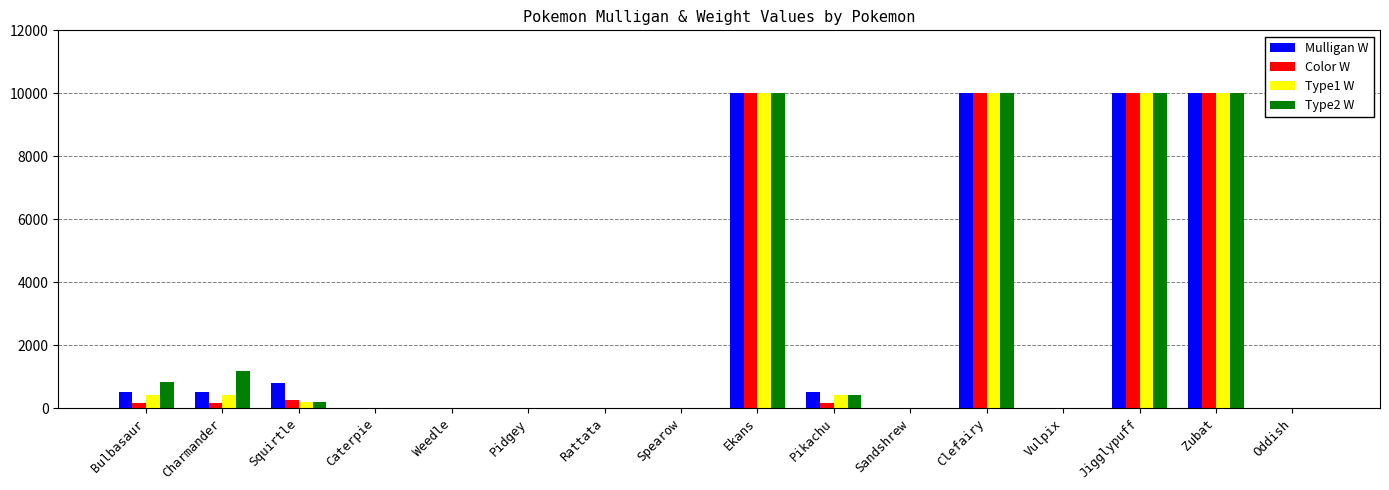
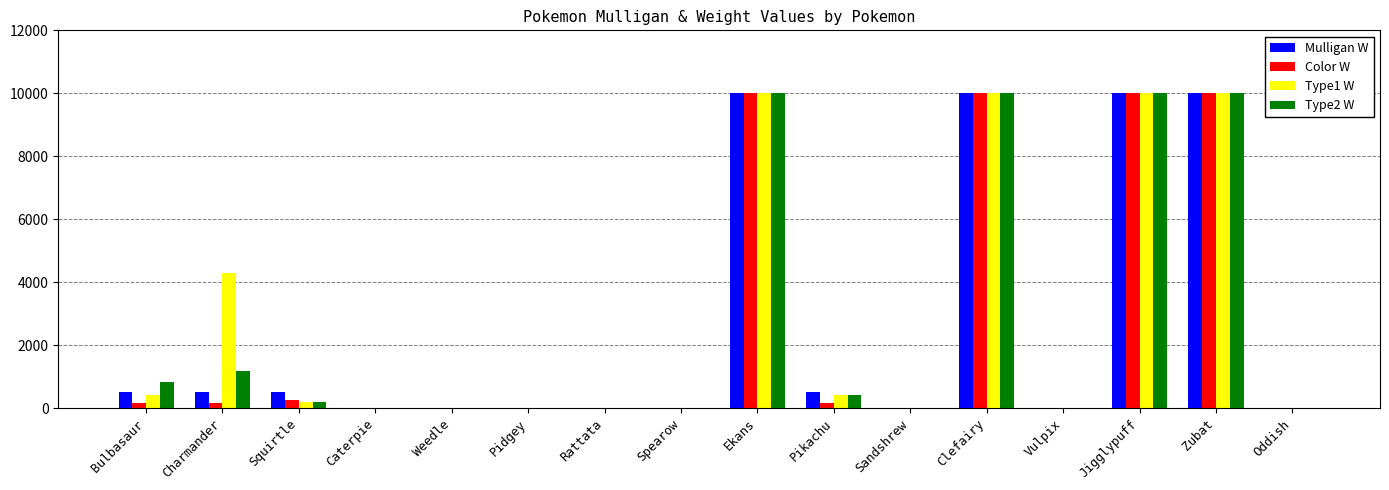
Type1 W, Charmander: 400 -> 4300
Mulligan W, Squirtle: 800 -> 500
